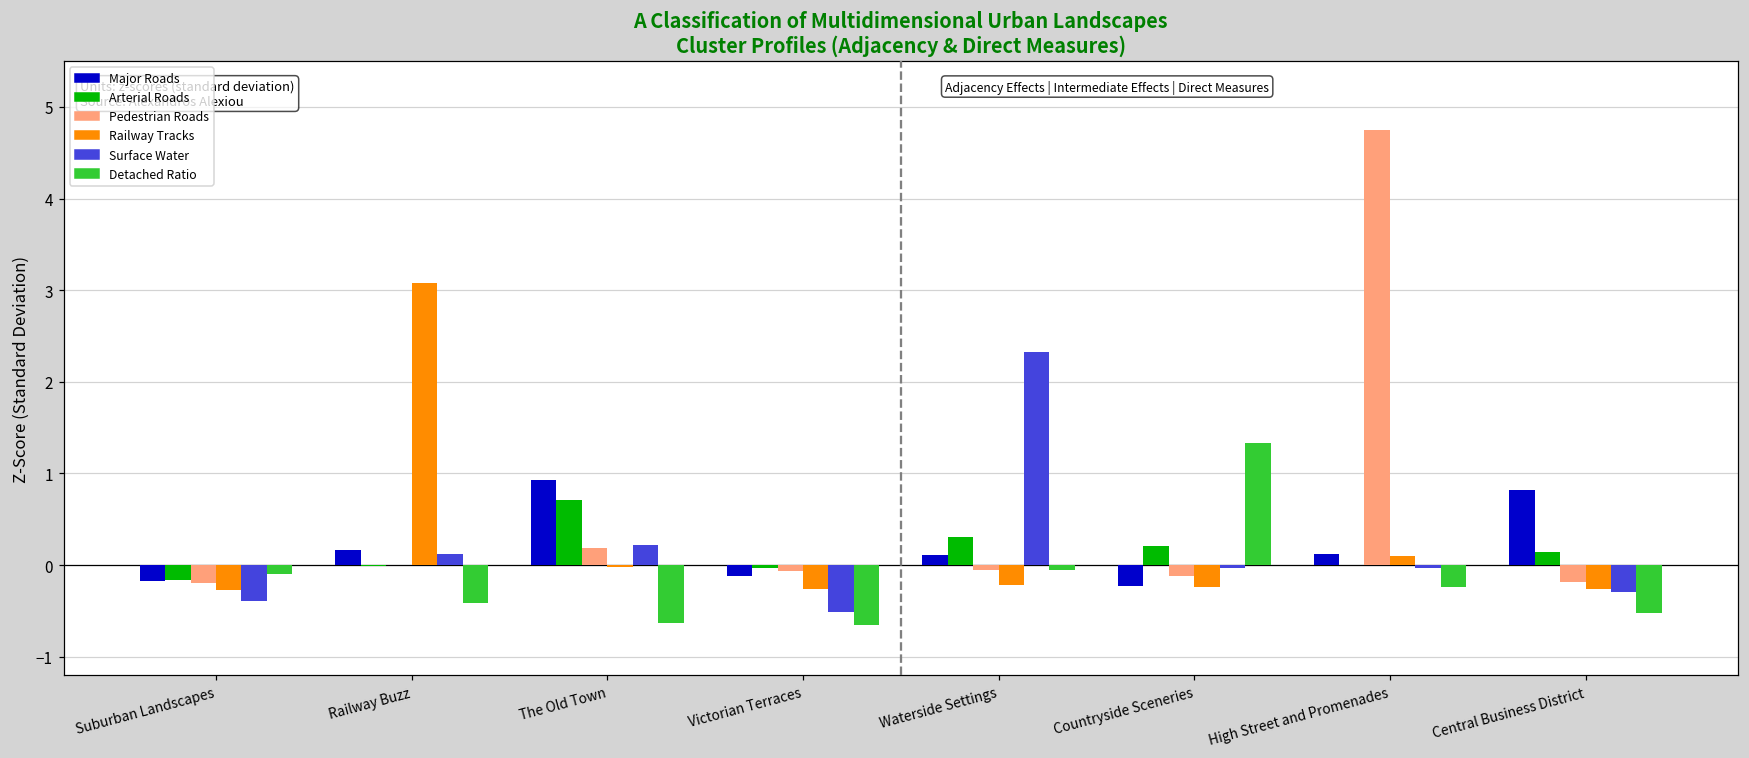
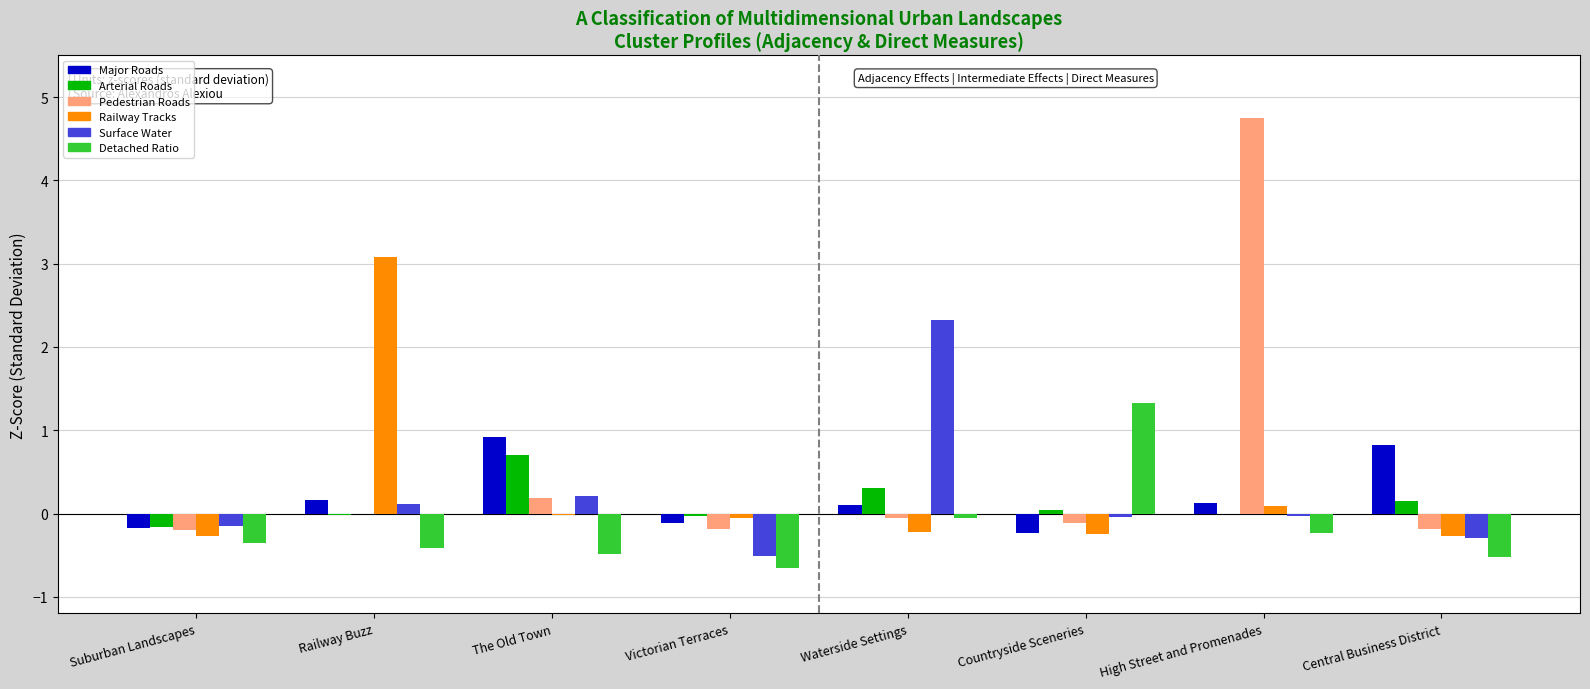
Surface Water, Suburban Landscapes: -0.4 -> -0.1
Detached Ratio, Suburban Landscapes: -0.1 -> -0.4
Detached Ratio, The Old Town: -0.6 -> -0.5
Pedestrian Roads, Victorian Terraces: -0.1 -> -0.2
Railway Tracks, Victorian Terraces: -0.3 -> -0.1
Arterial Roads, Countryside Sceneries: 0.2 -> 0.0
